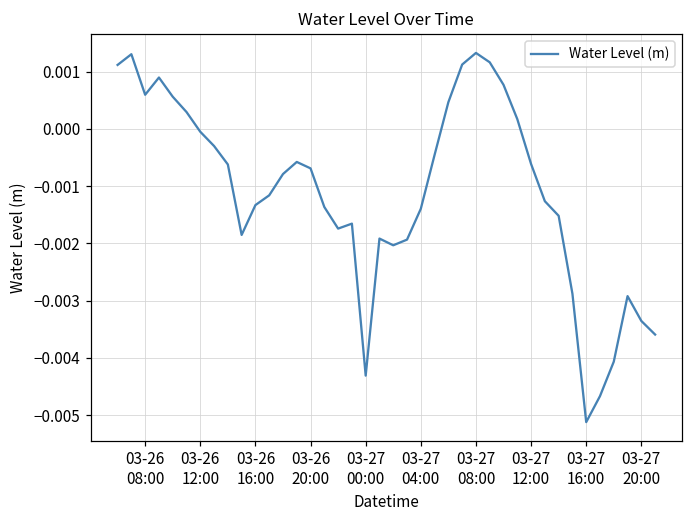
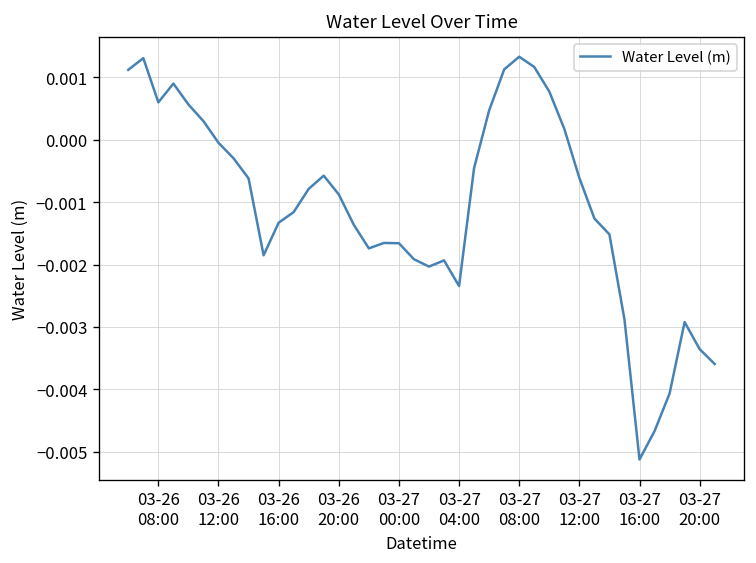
03-26 20:00: -0.0007 -> -0.0009
03-27 00:00: -0.0043 -> -0.0017
03-27 04:00: -0.0014 -> -0.0023
